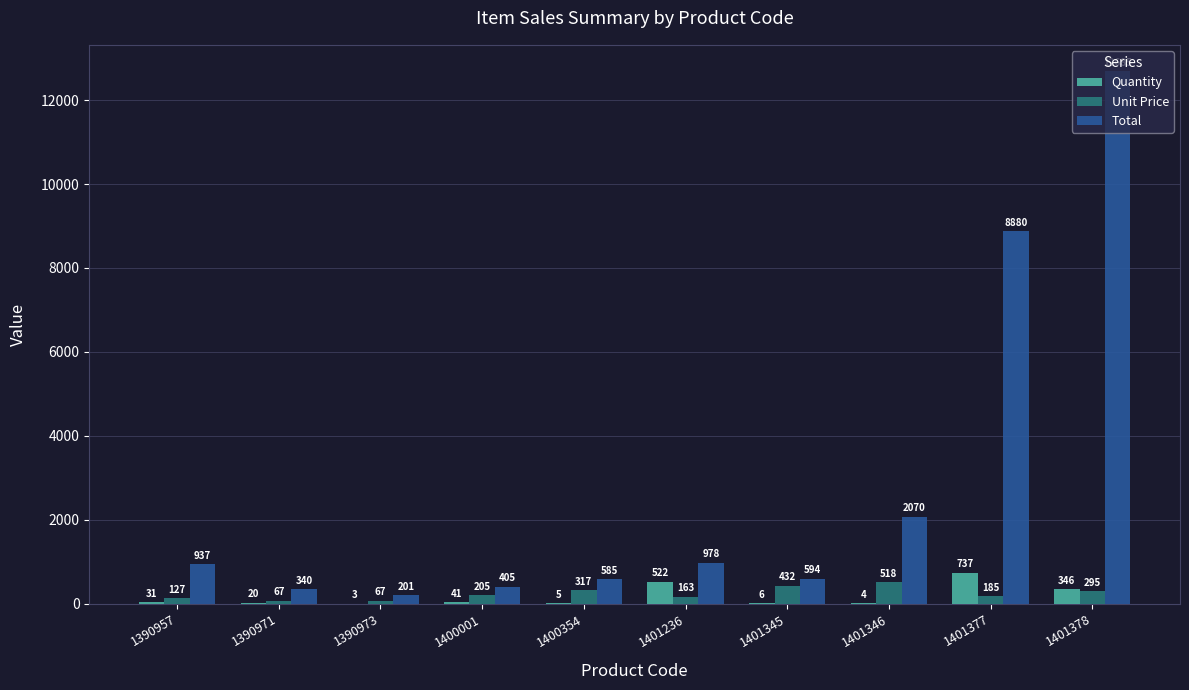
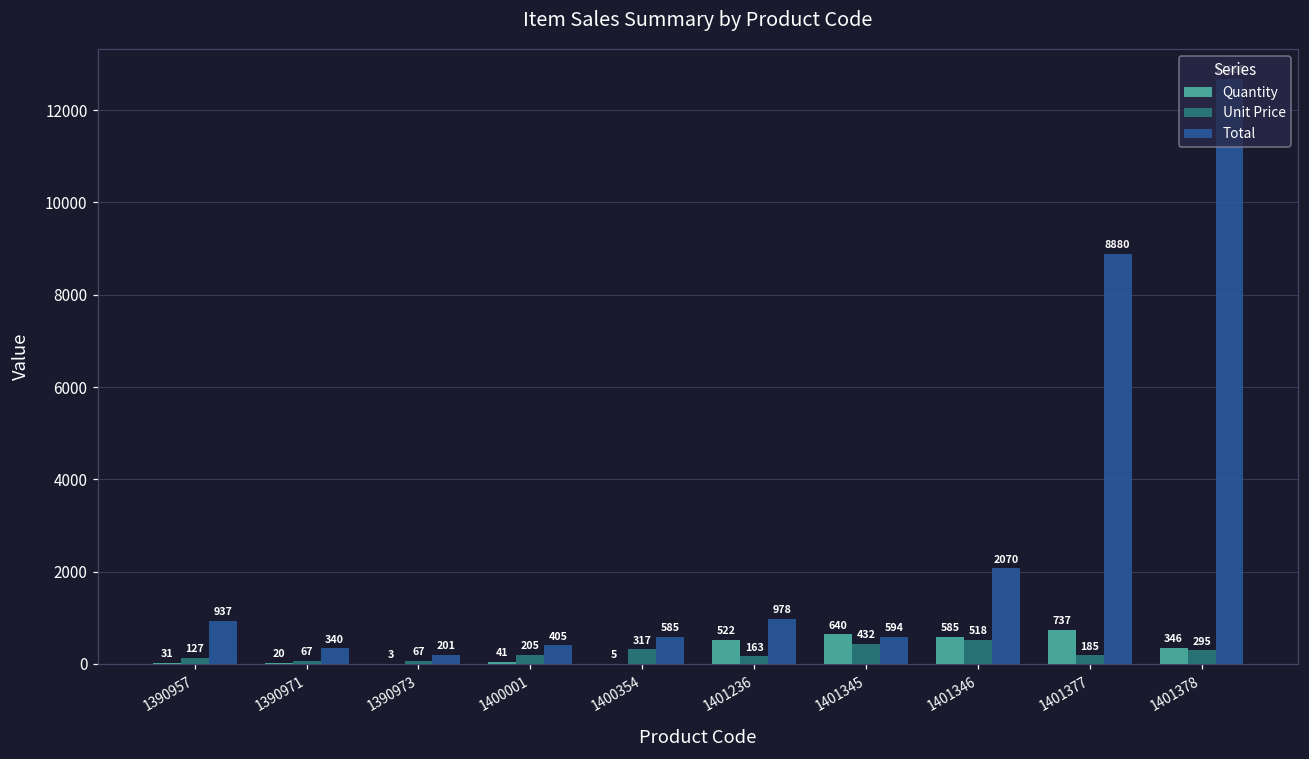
Quantity, 1401345: 6 -> 640
Quantity, 1401346: 4 -> 585
